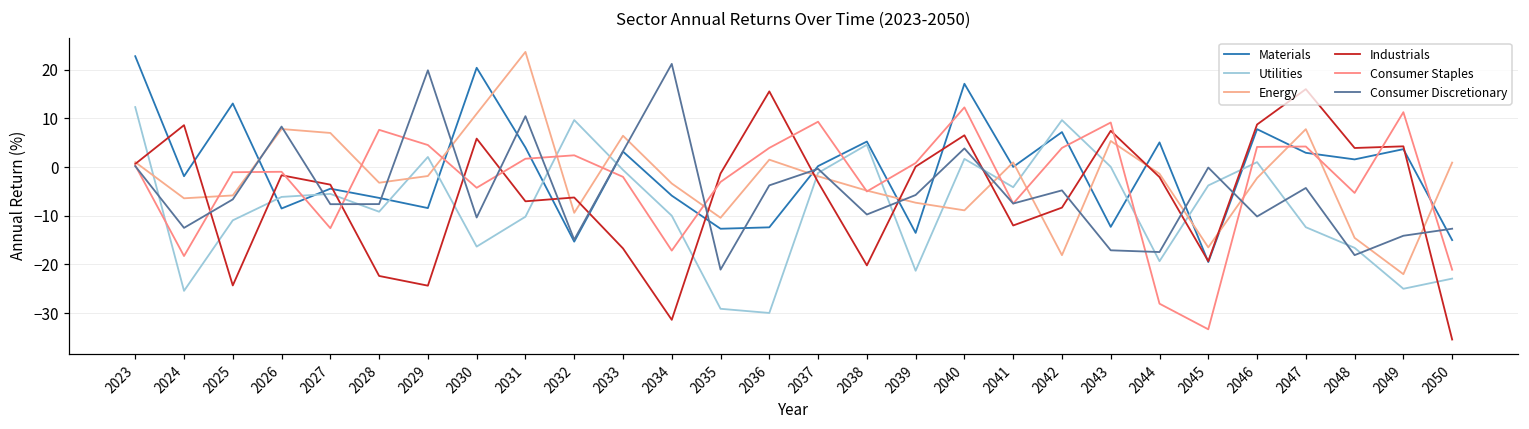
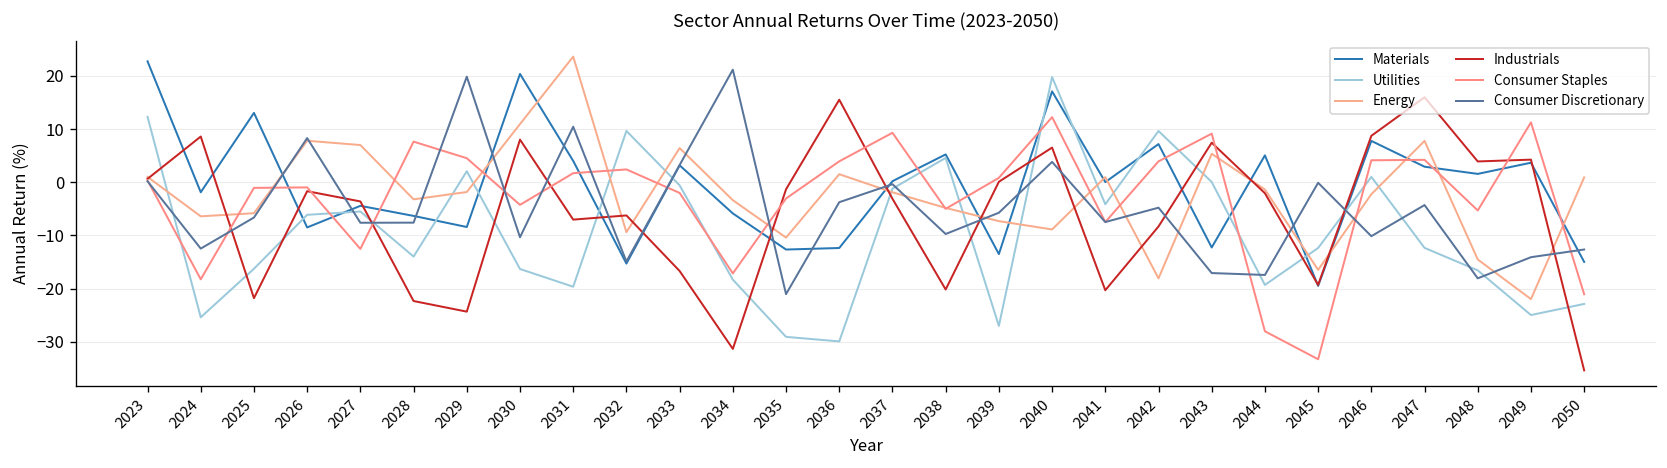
Utilities, 2025: -11 -> -16
Industrials, 2025: -24 -> -22
Utilities, 2028: -9 -> -14
Industrials, 2030: 6 -> 8
Utilities, 2031: -10 -> -20
Utilities, 2034: -10 -> -18
Utilities, 2039: -21 -> -27
Utilities, 2040: 2 -> 20
Industrials, 2041: -12 -> -20
Utilities, 2045: -4 -> -12
